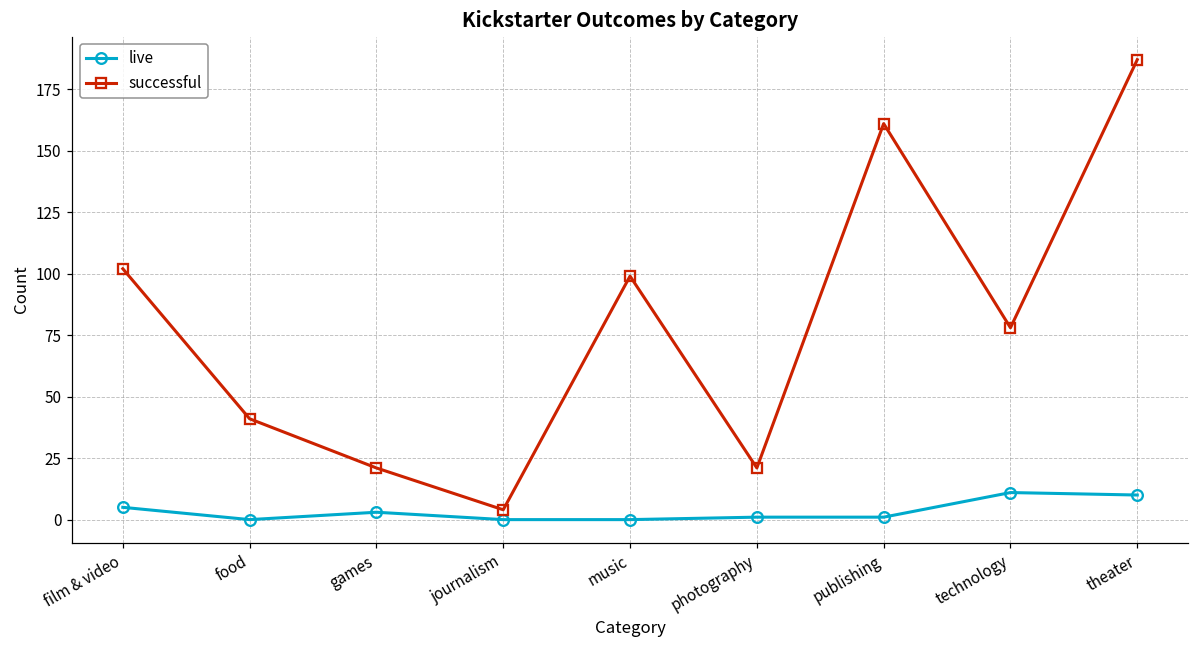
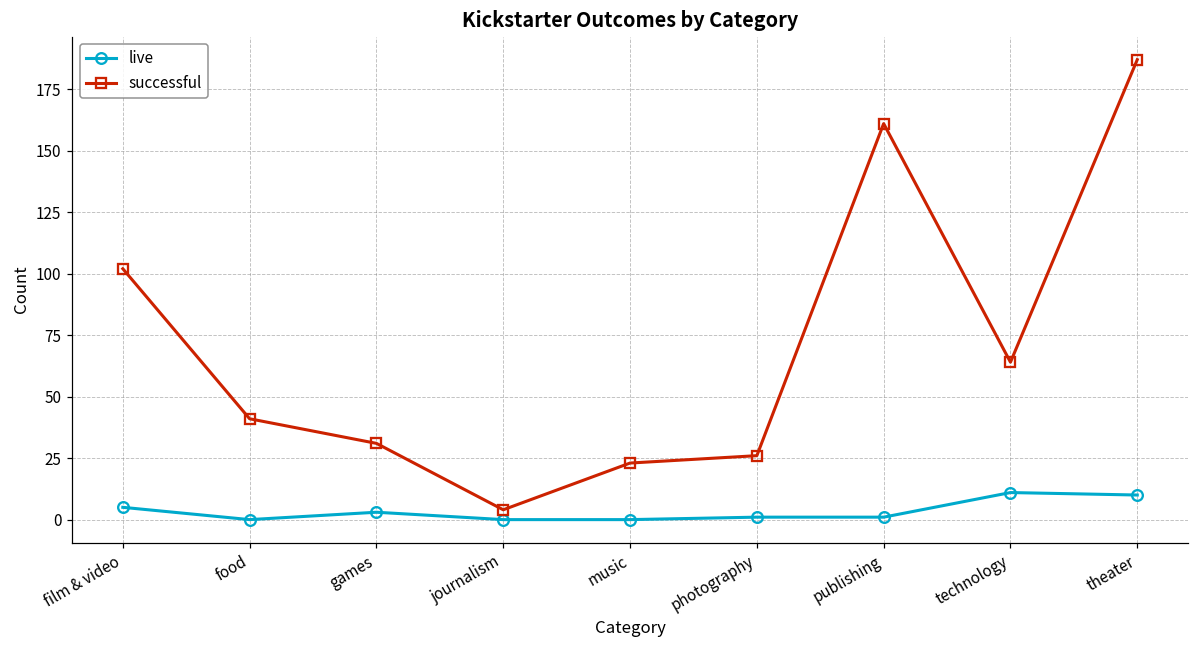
successful, games: 21 -> 31
successful, music: 99 -> 23
successful, photography: 21 -> 26
successful, technology: 78 -> 64
